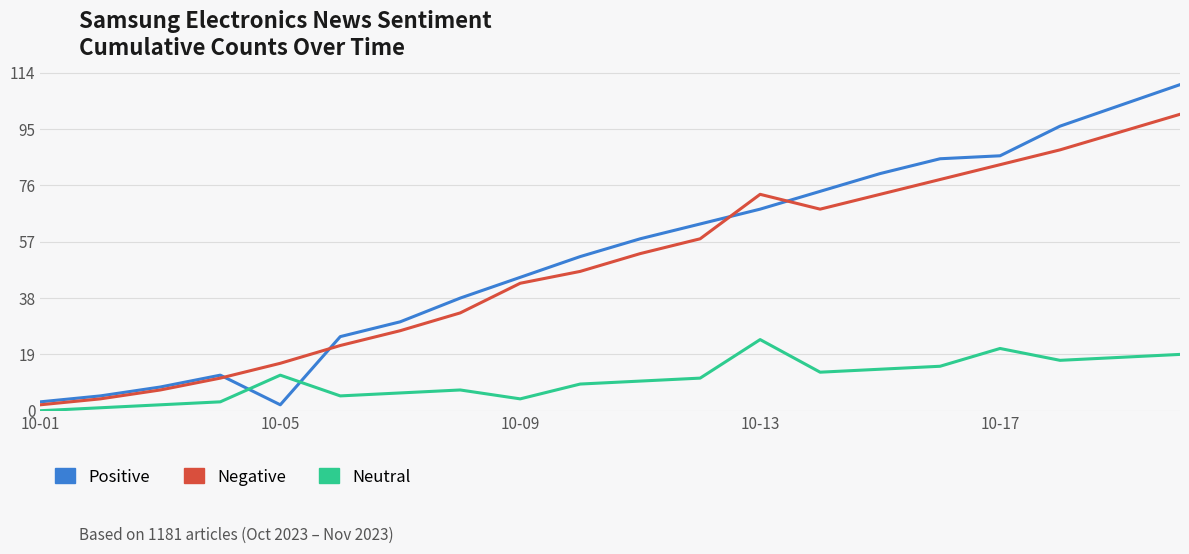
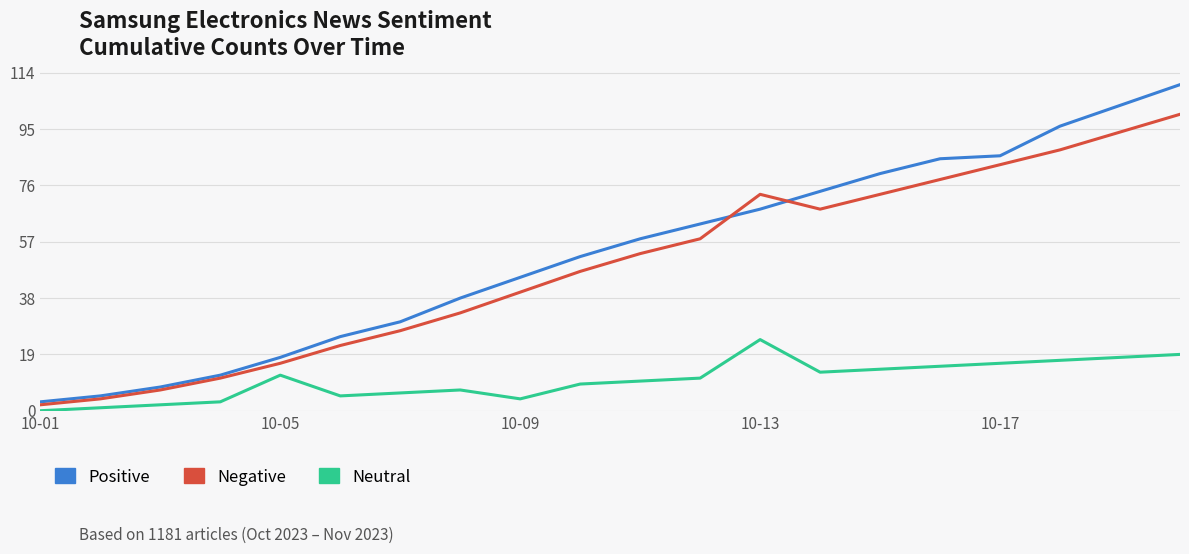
Positive, 10-05: 2 -> 18
Negative, 10-09: 43 -> 40
Neutral, 10-17: 21 -> 16
